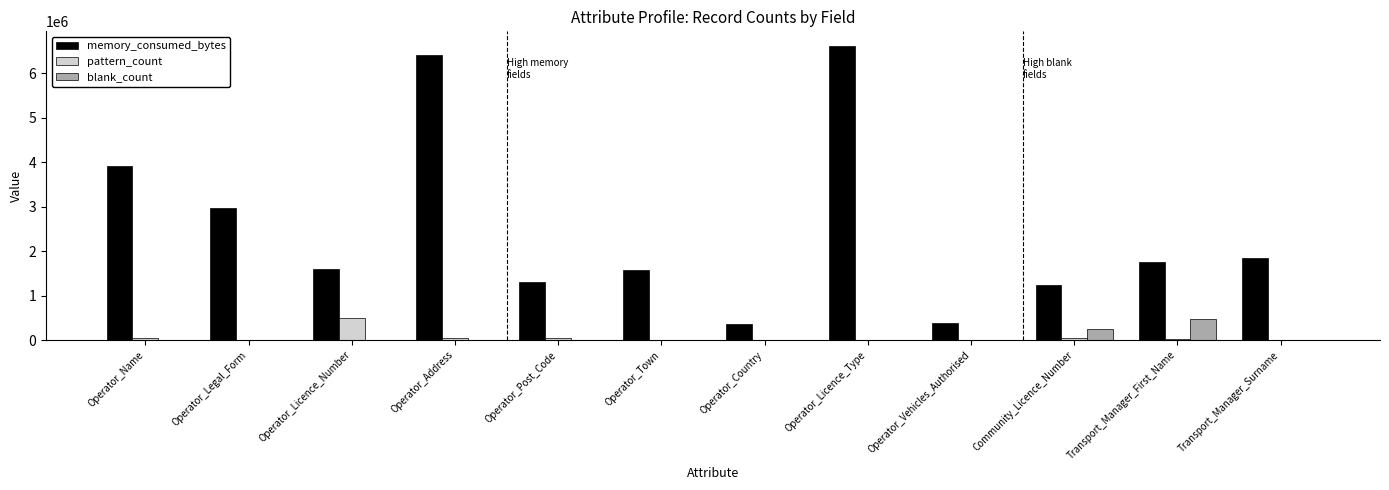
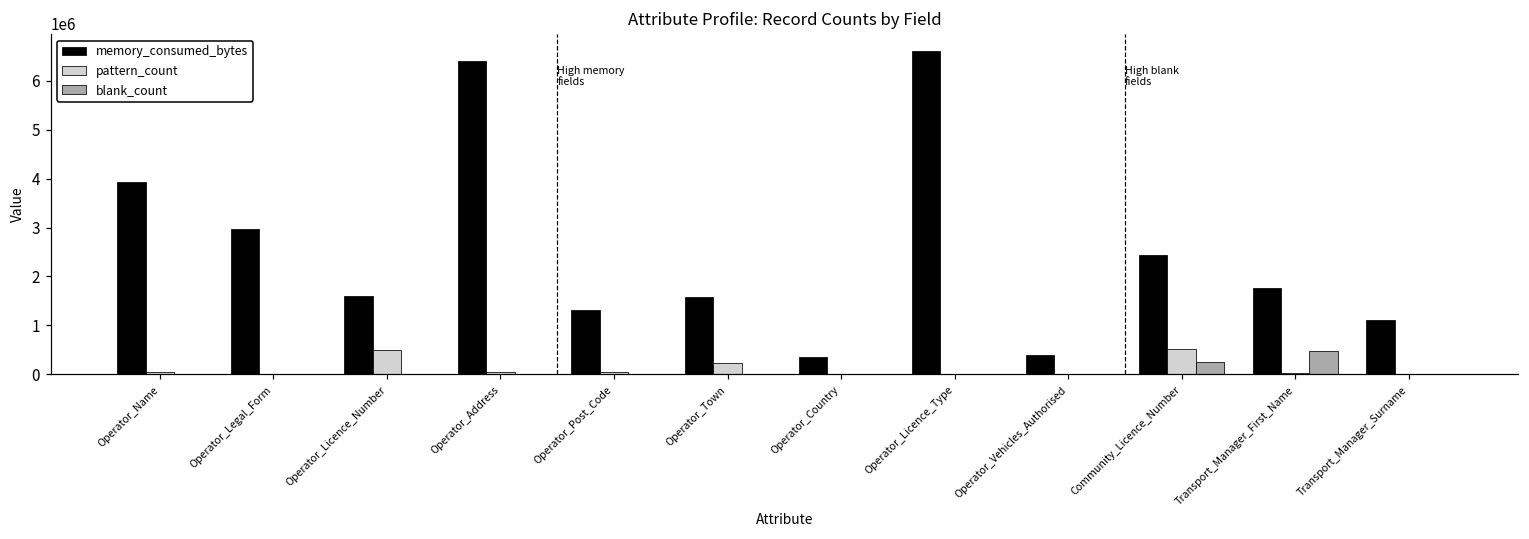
pattern_count, Operator_Town: 0 -> 200000
memory_consumed_bytes, Community_Licence_Number: 1200000 -> 2400000
pattern_count, Community_Licence_Number: 100000 -> 500000
memory_consumed_bytes, Transport_Manager_Surname: 1800000 -> 1100000
